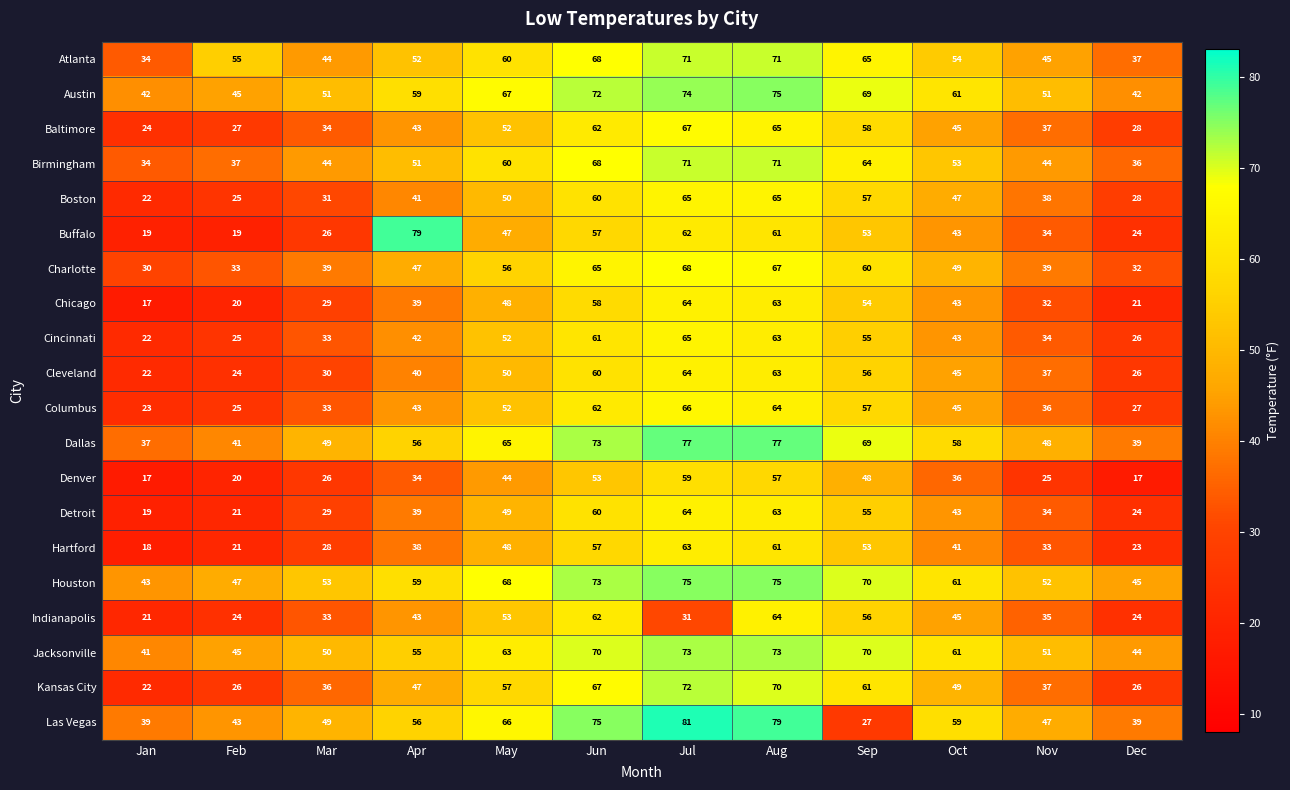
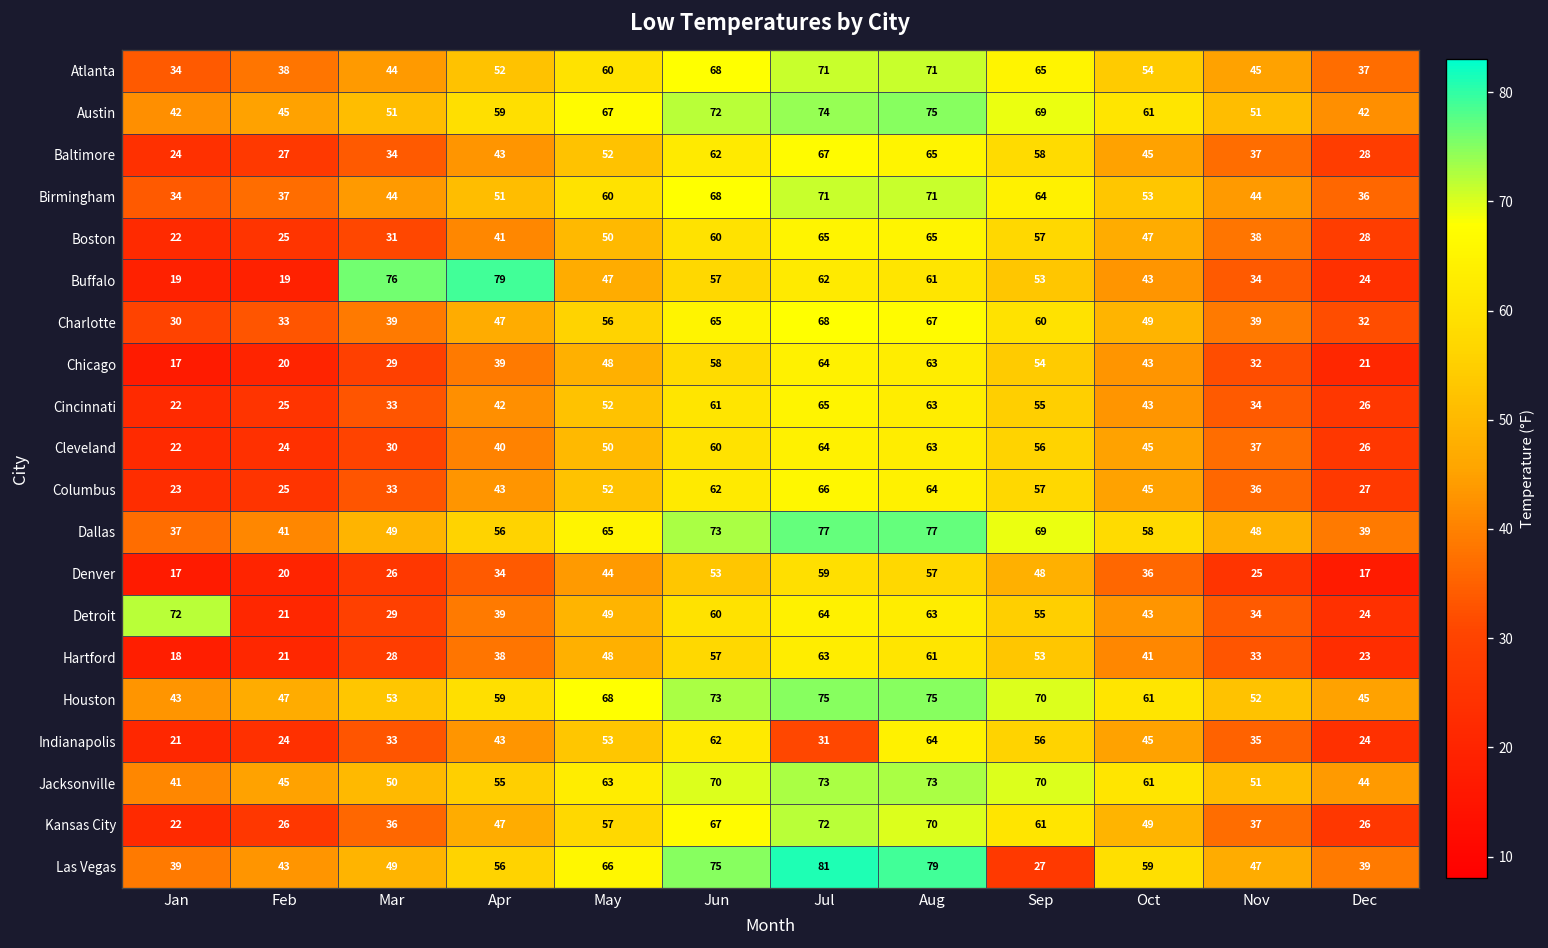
Atlanta, Feb: 55 -> 38
Buffalo, Mar: 26 -> 76
Detroit, Jan: 19 -> 72
